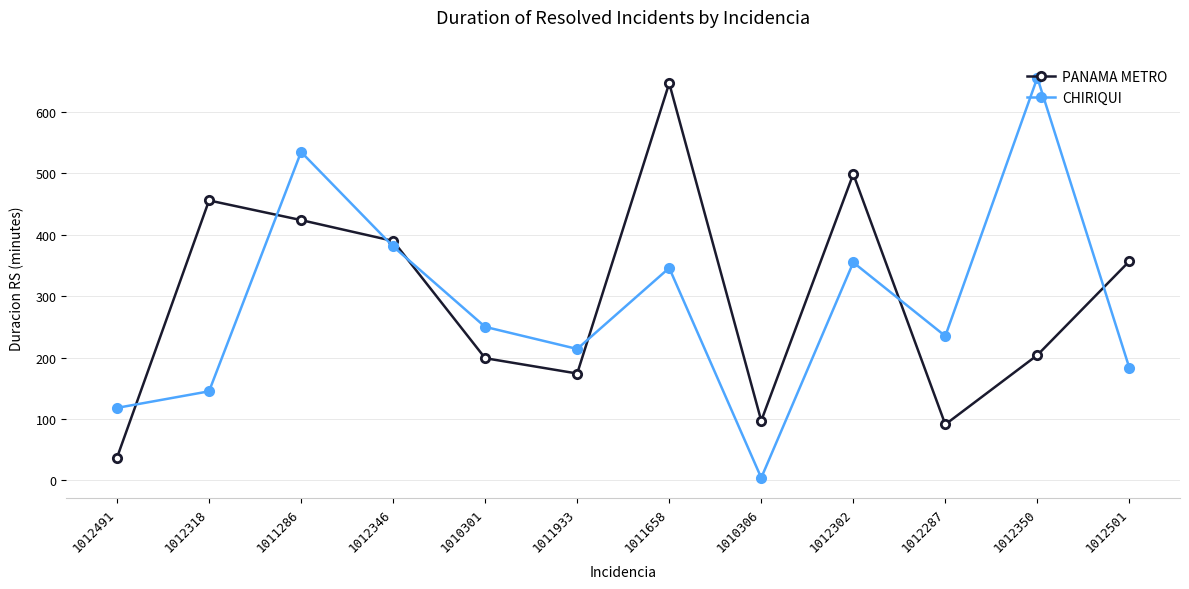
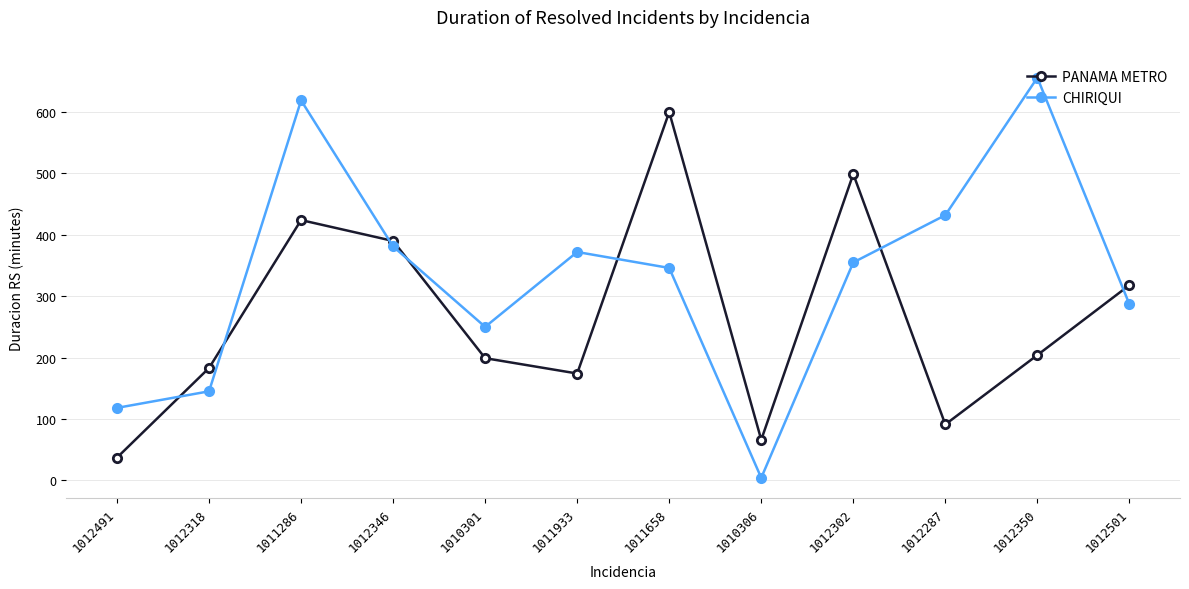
PANAMA METRO, 1012318: 460 -> 180
CHIRIQUI, 1011286: 540 -> 620
CHIRIQUI, 1011933: 210 -> 370
PANAMA METRO, 1011658: 650 -> 600
PANAMA METRO, 1010306: 100 -> 70
CHIRIQUI, 1012287: 240 -> 430
PANAMA METRO, 1012501: 360 -> 320
CHIRIQUI, 1012501: 180 -> 290
